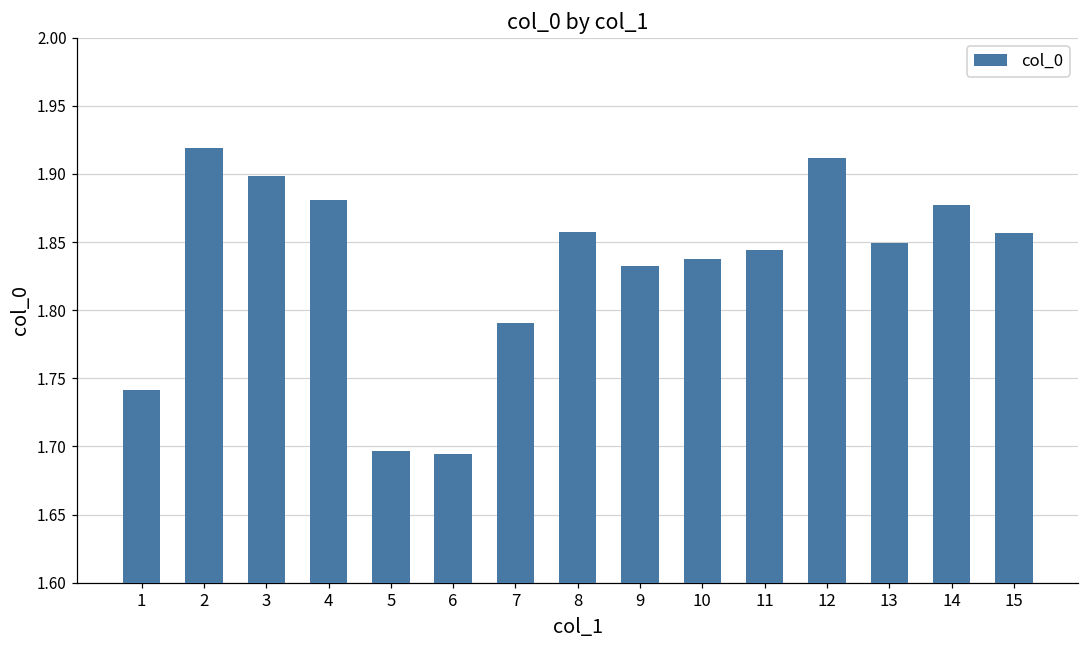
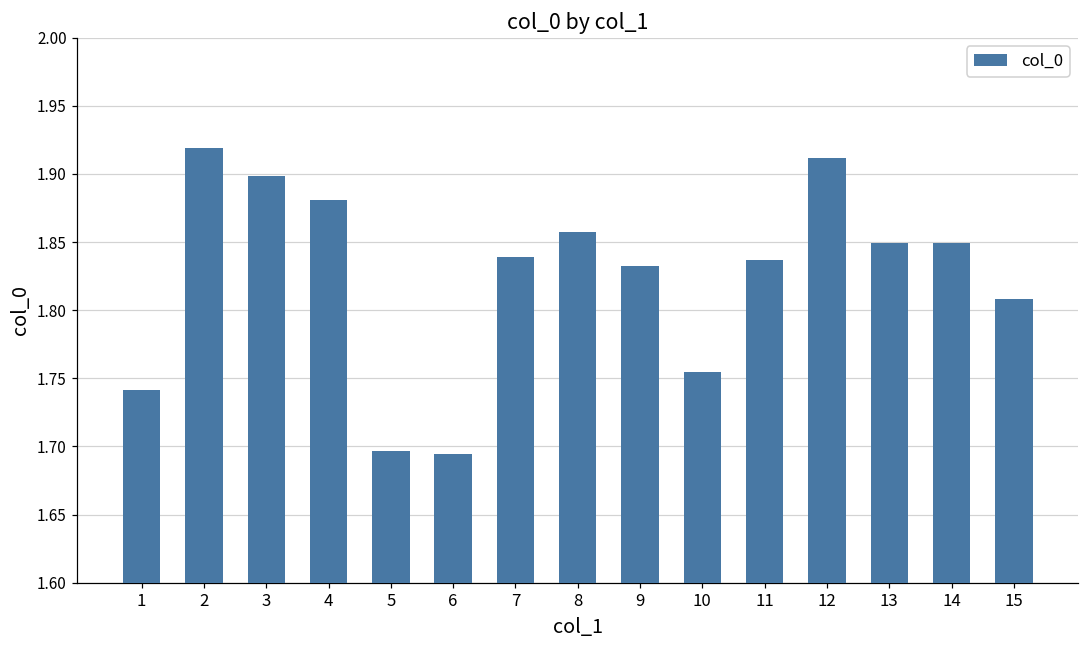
7: 1.790 -> 1.839
10: 1.838 -> 1.754
11: 1.844 -> 1.837
14: 1.877 -> 1.849
15: 1.857 -> 1.808
